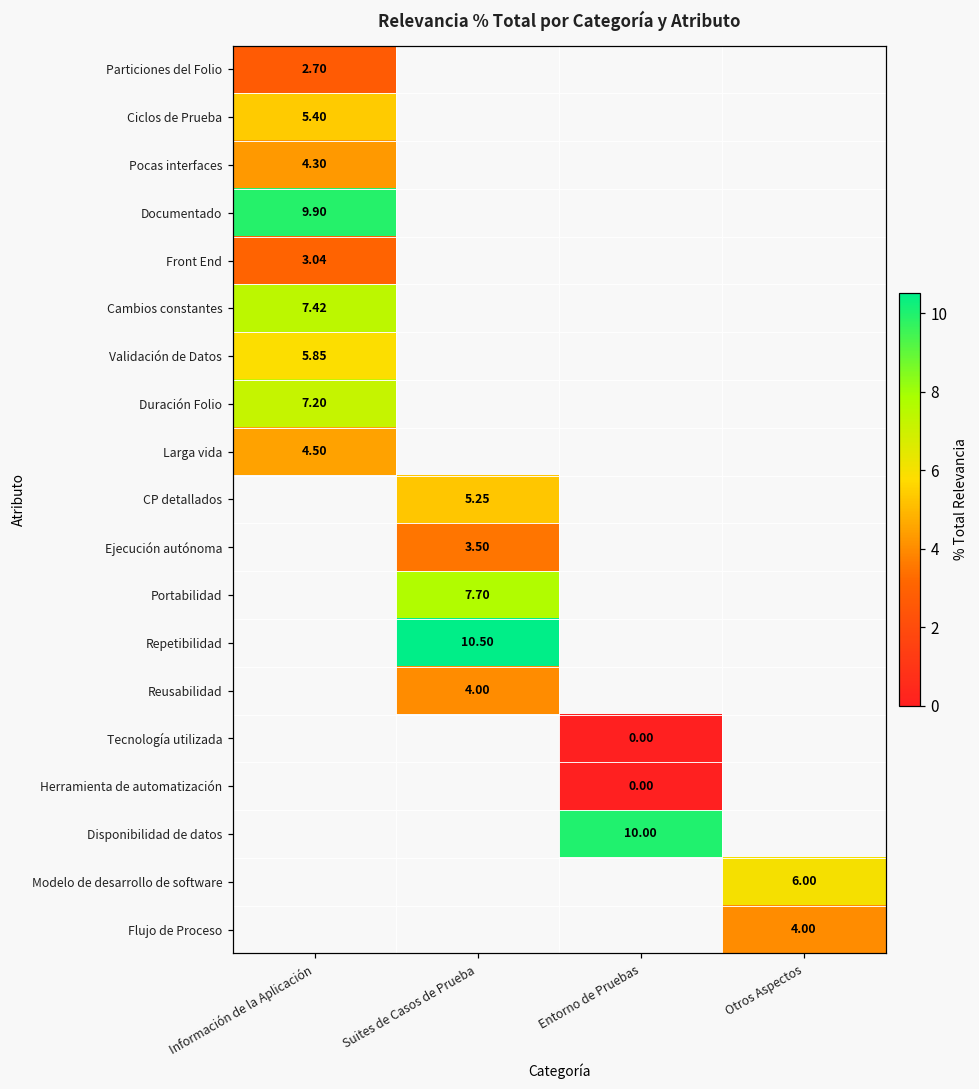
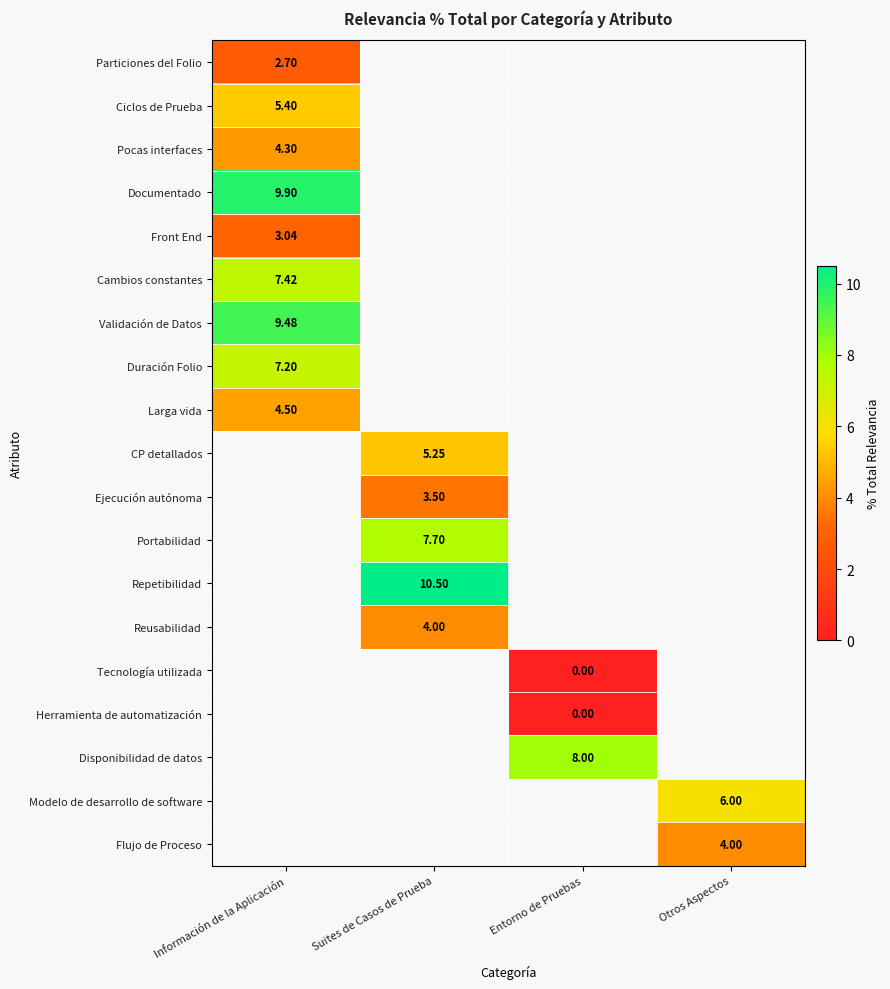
Validación de Datos, Información de la Aplicación: 5.85 -> 9.48
Disponibilidad de datos, Entorno de Pruebas: 10.00 -> 8.00
